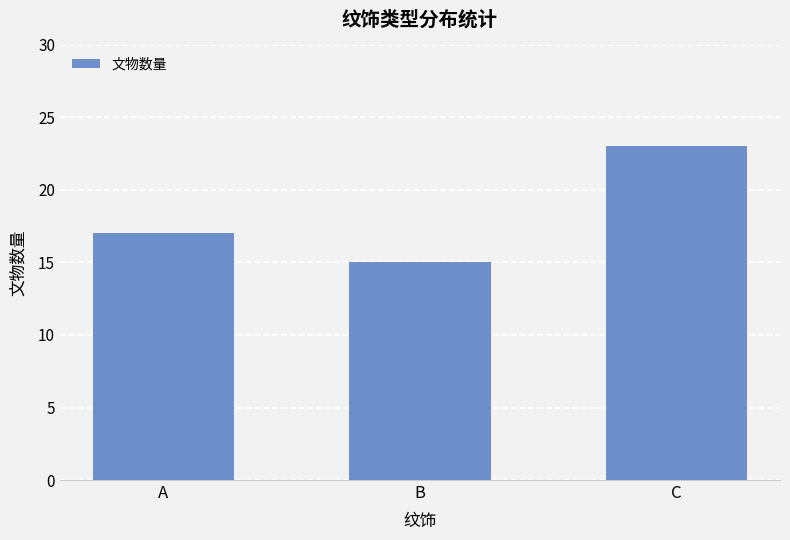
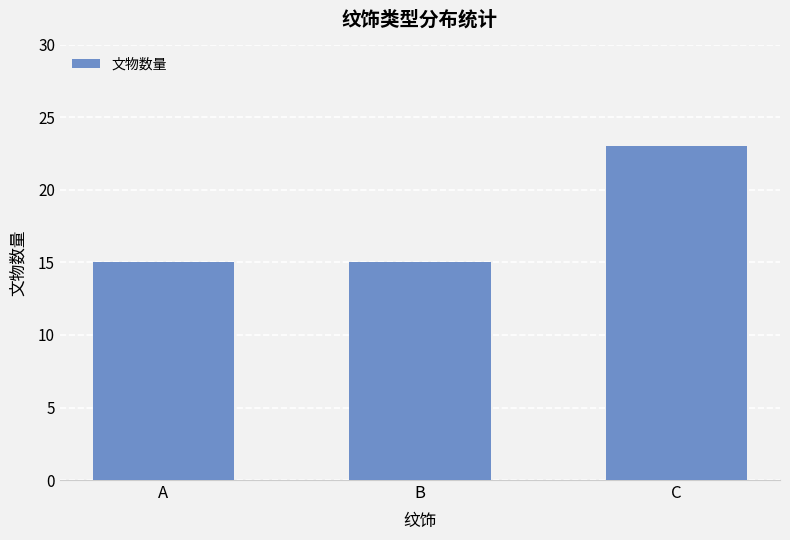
A: 17 -> 15
